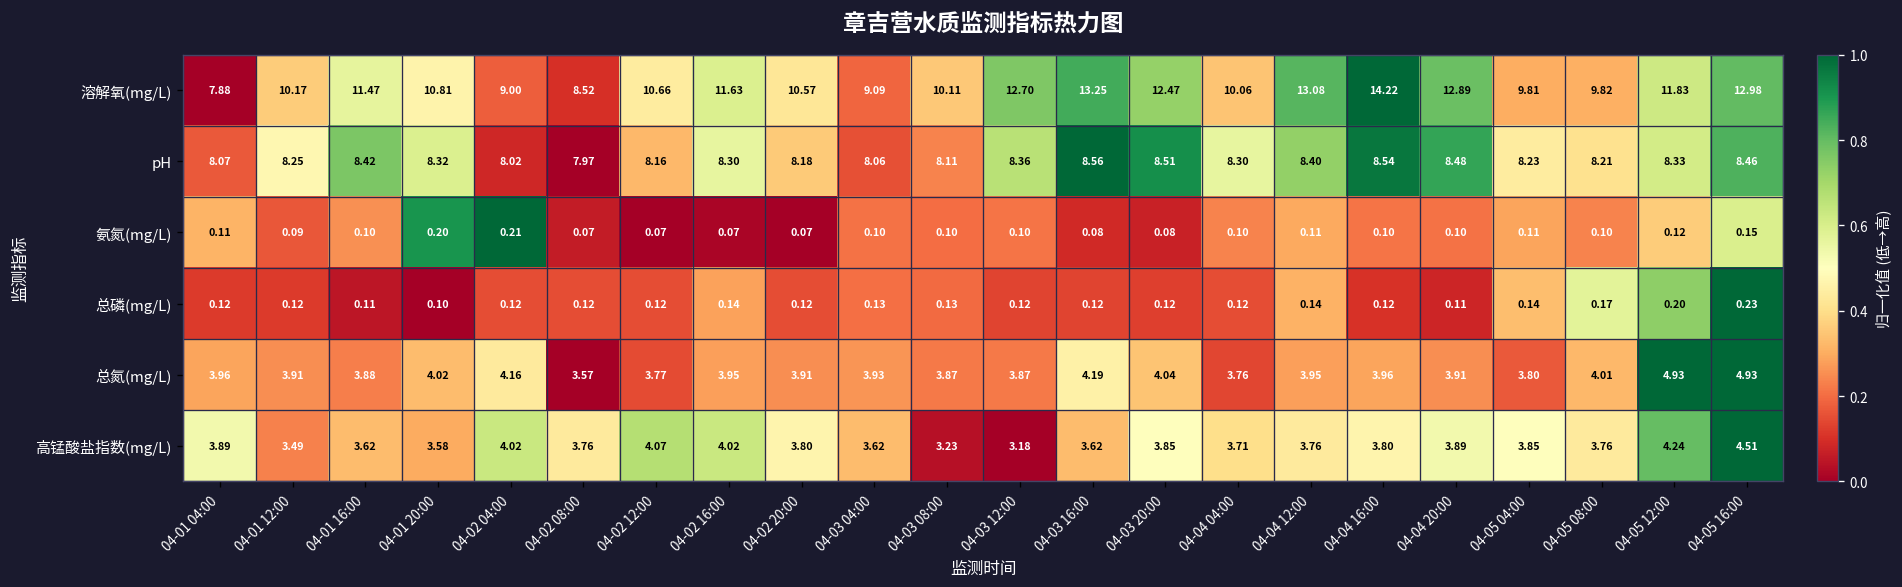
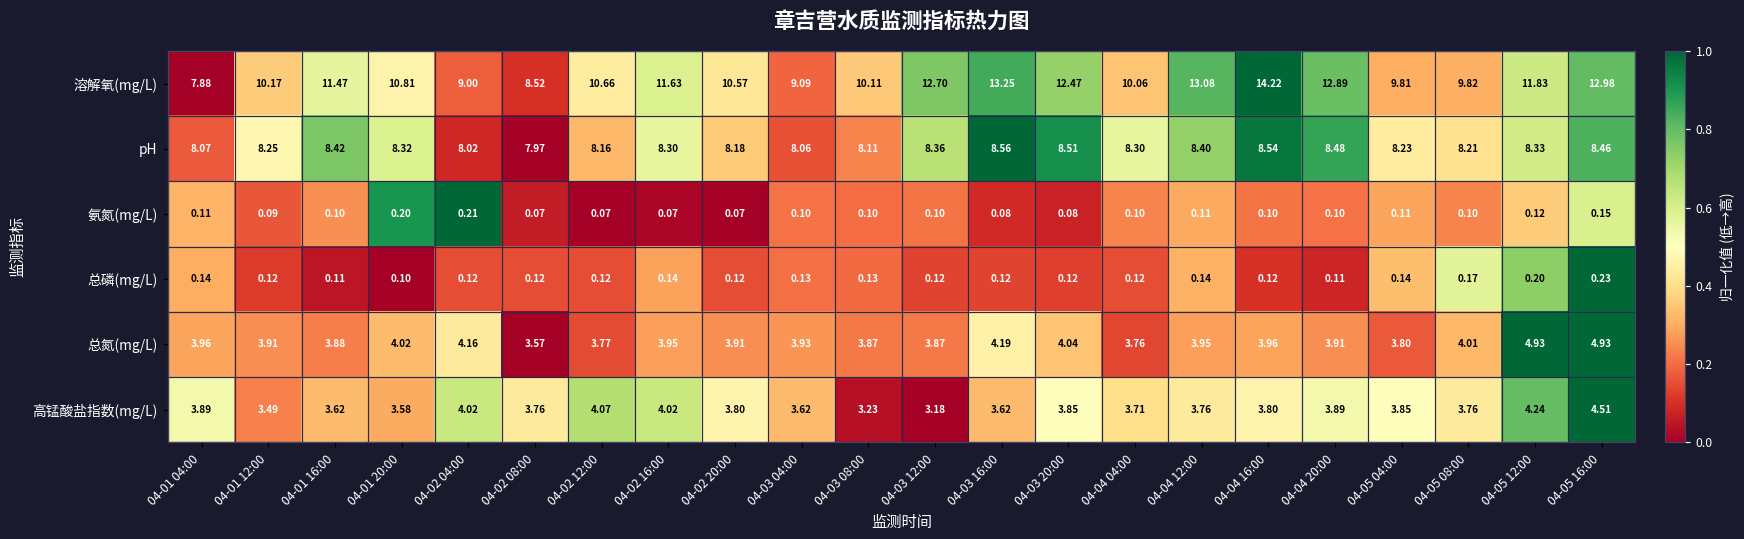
总磷(mg/L), 04-01 04:00: 0.12 -> 0.14
